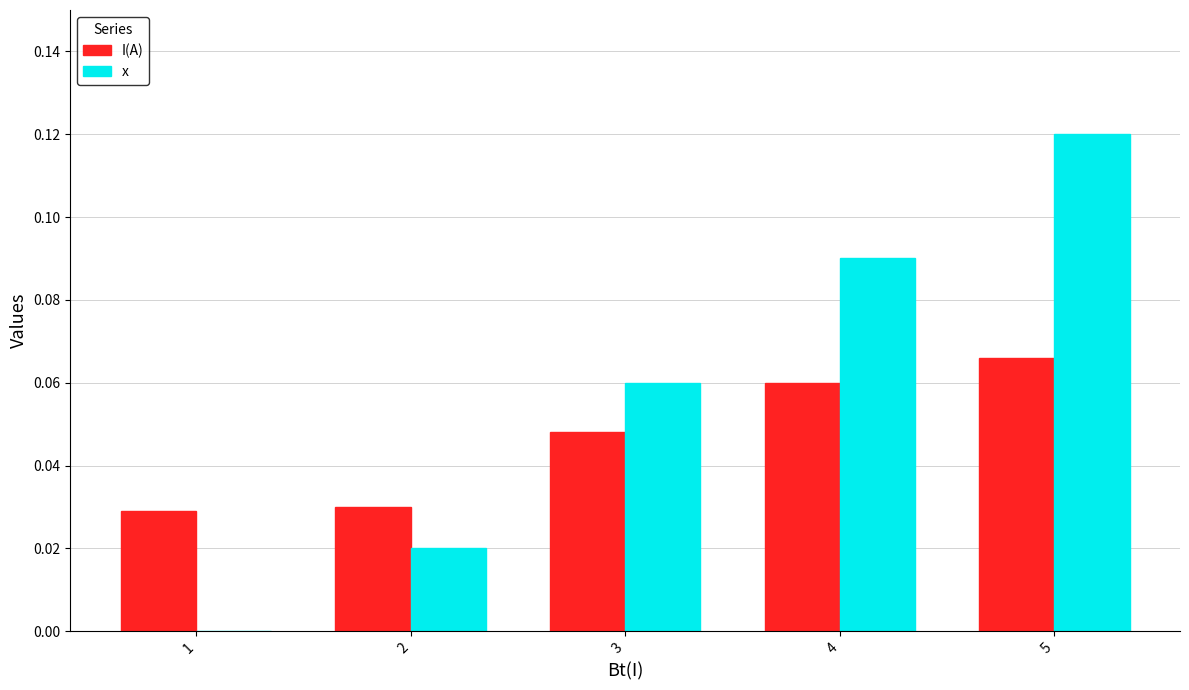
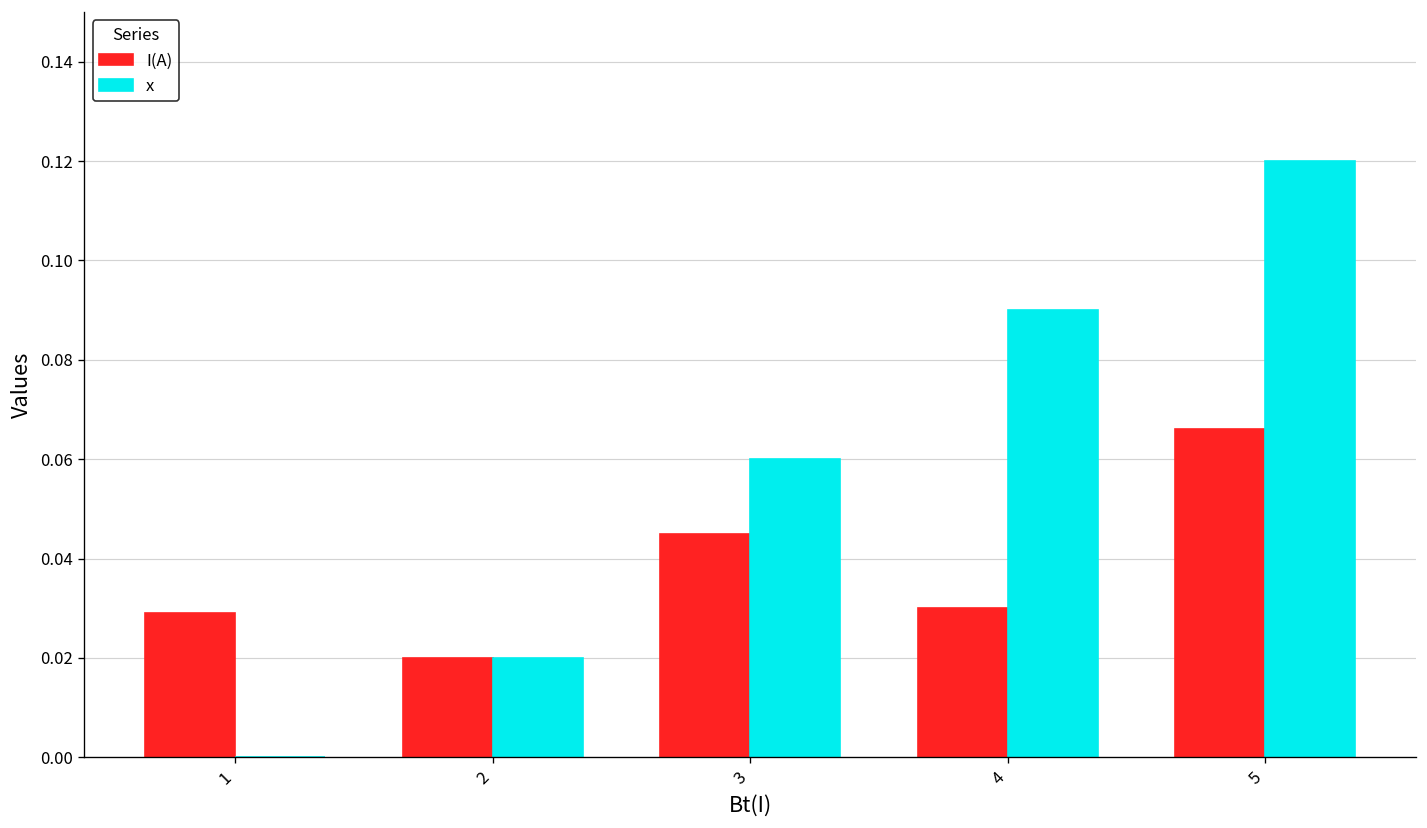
I(A), 2: 0.03 -> 0.02
I(A), 3: 0.048 -> 0.045
I(A), 4: 0.06 -> 0.03
